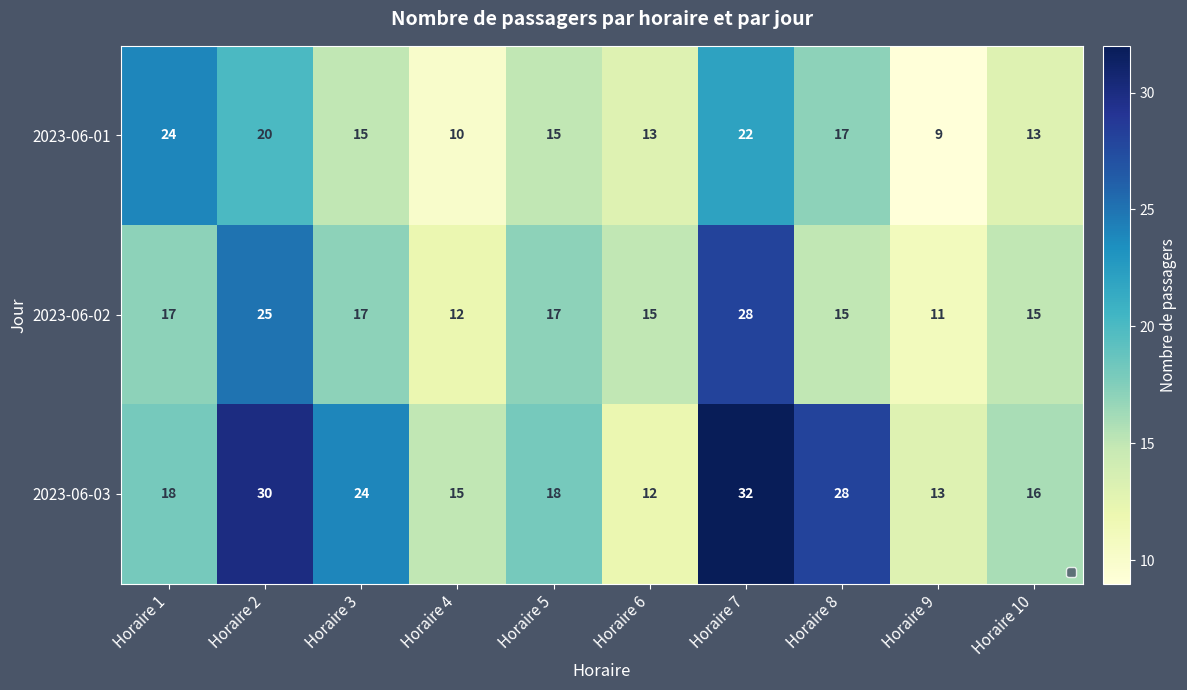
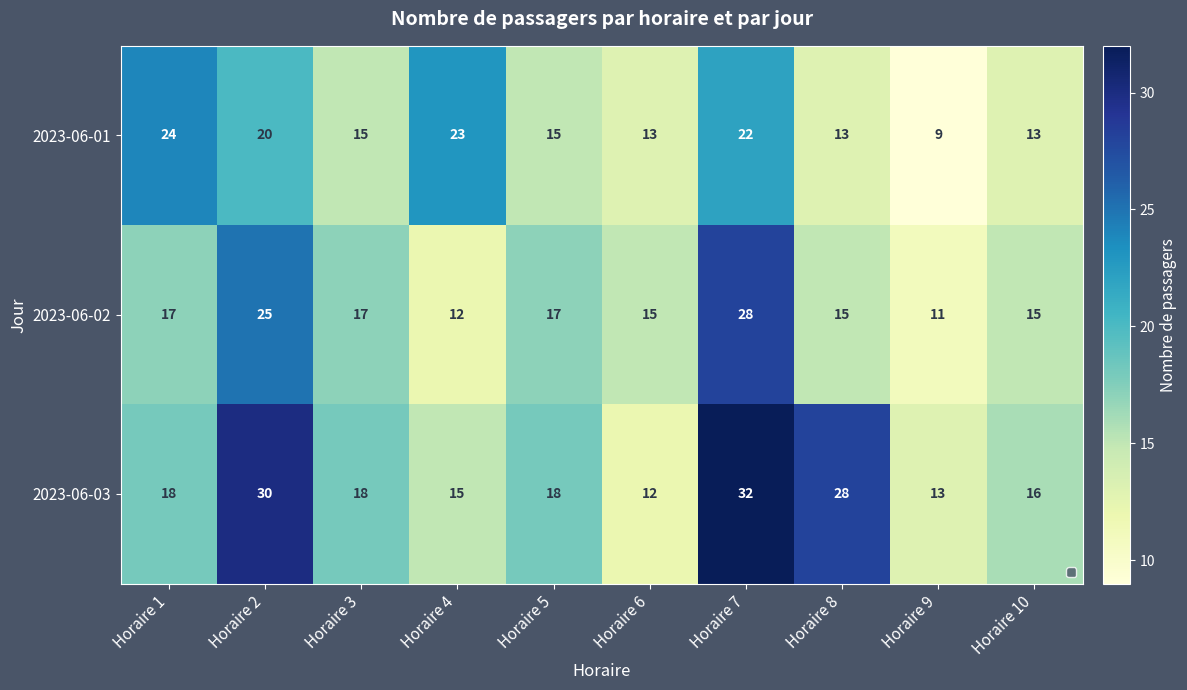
2023-06-01, Horaire 4: 10 -> 23
2023-06-01, Horaire 8: 17 -> 13
2023-06-03, Horaire 3: 24 -> 18
